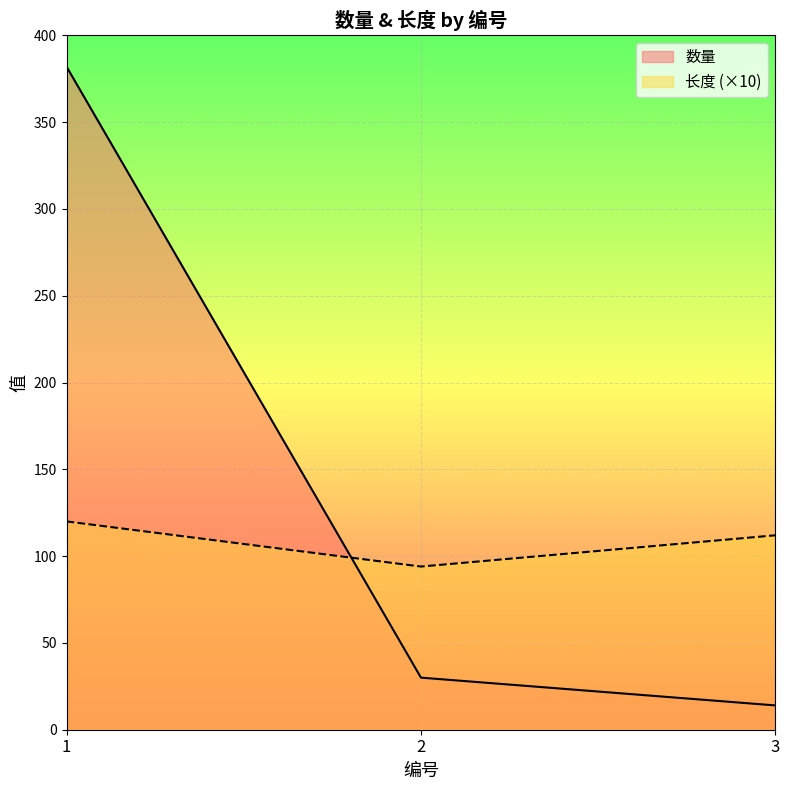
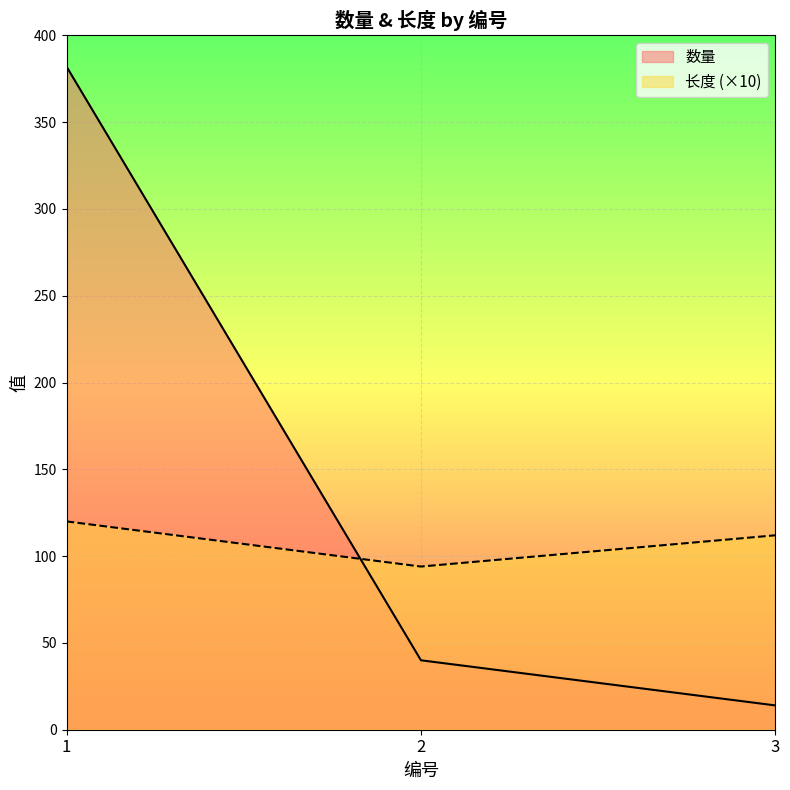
数量, 2: 30 -> 40
